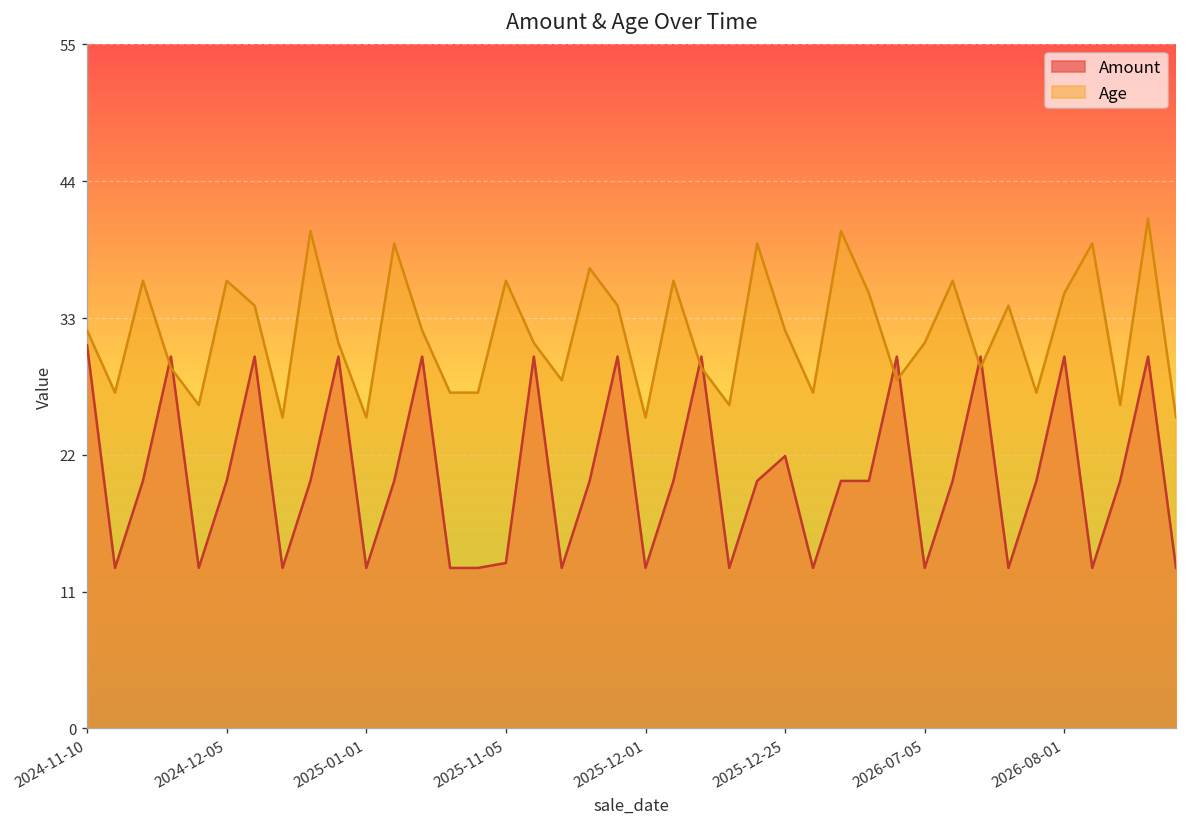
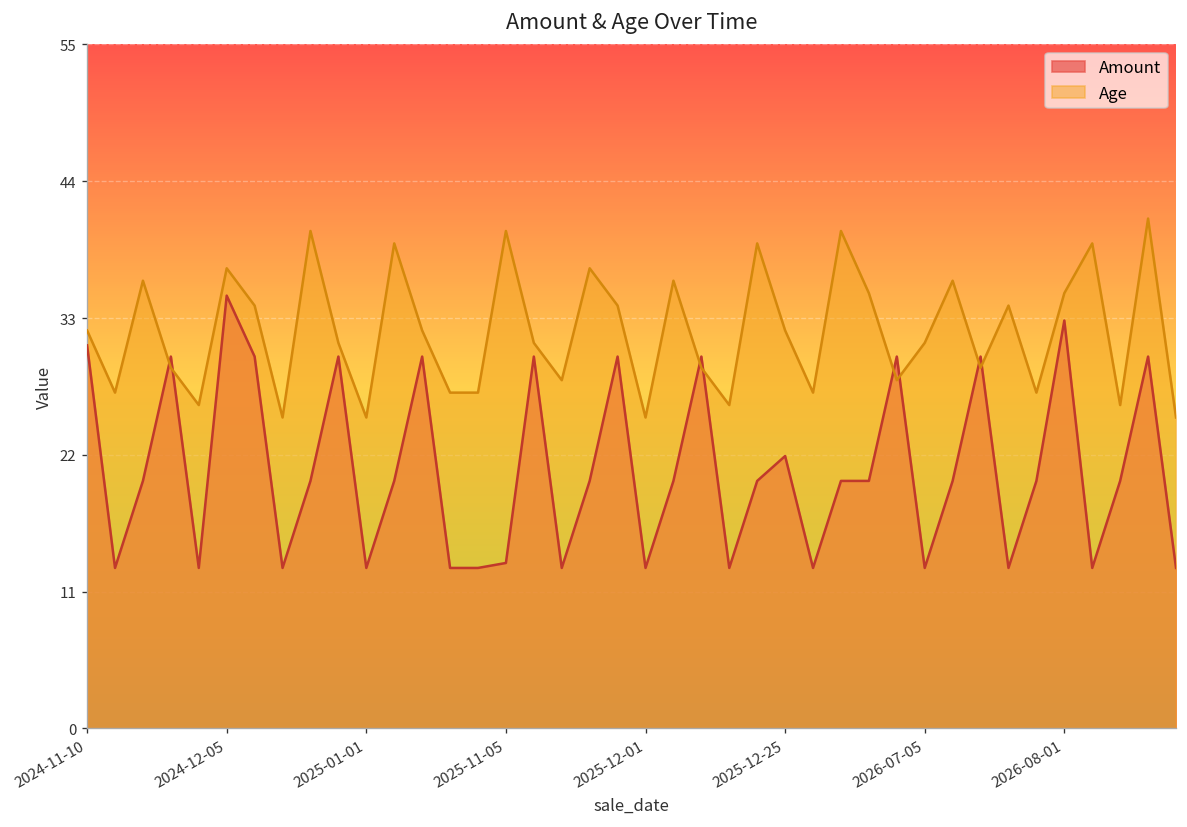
Amount, 2024-12-05: 19.9 -> 34.8
Age, 2024-12-05: 36 -> 37
Age, 2025-11-05: 36 -> 40
Amount, 2026-08-01: 29.9 -> 32.8
